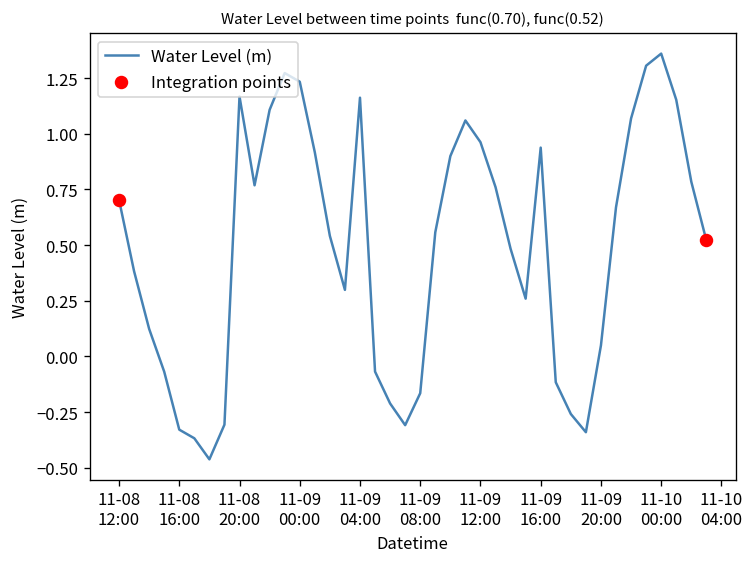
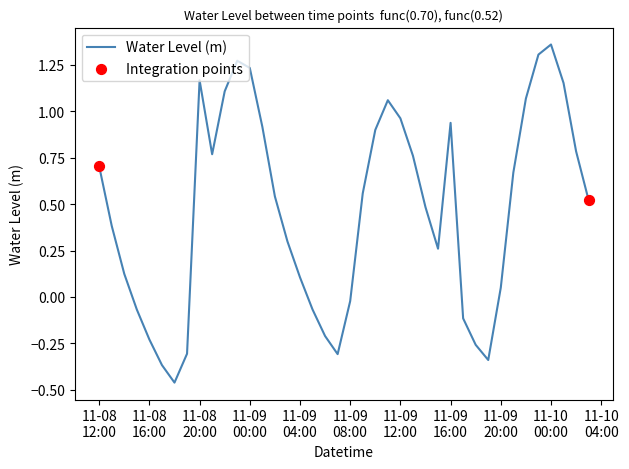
Water Level (m), 11-08 16:00: -0.33 -> -0.23
Water Level (m), 11-09 04:00: 1.16 -> 0.11
Water Level (m), 11-09 08:00: -0.16 -> -0.02
